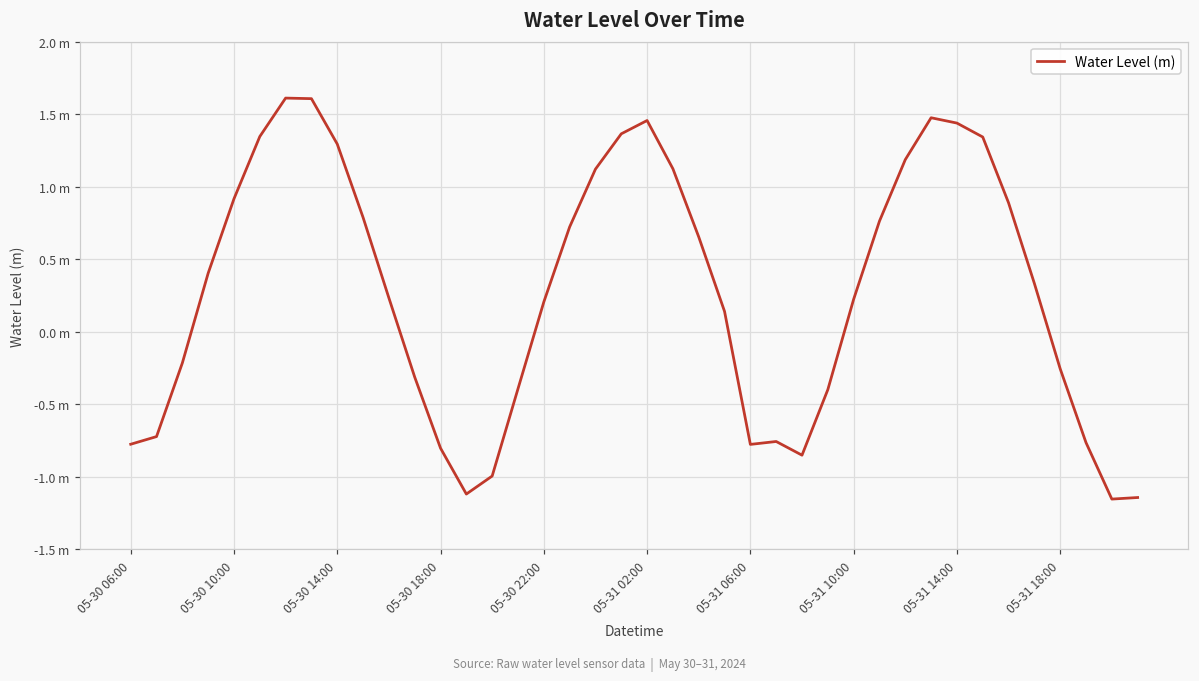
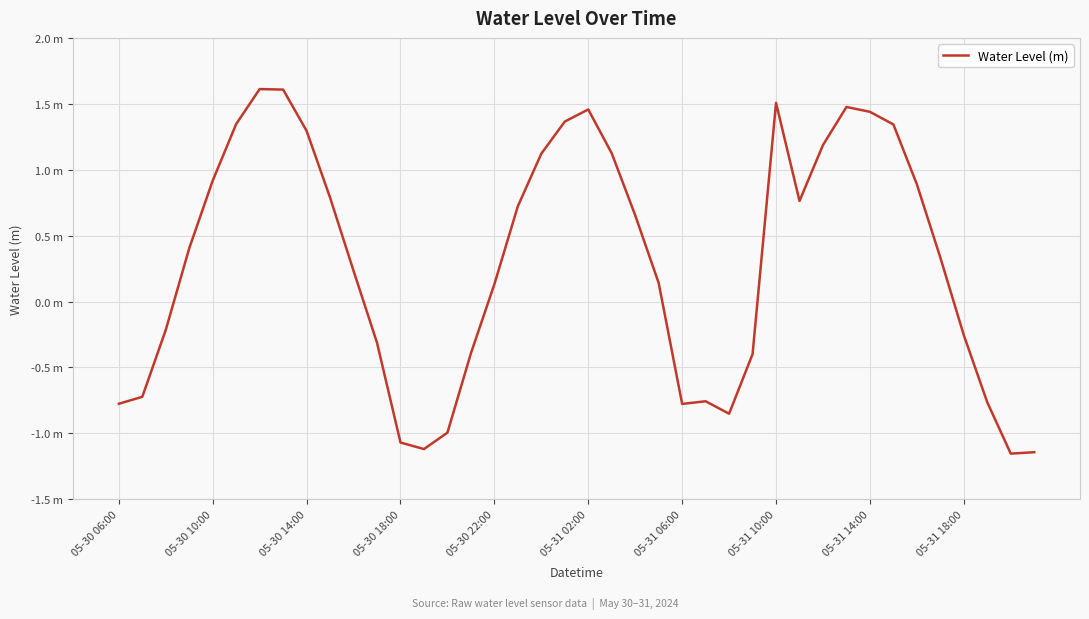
05-30 18:00: -0.80 m -> -1.07 m
05-30 22:00: 0.21 m -> 0.13 m
05-31 10:00: 0.22 m -> 1.51 m
